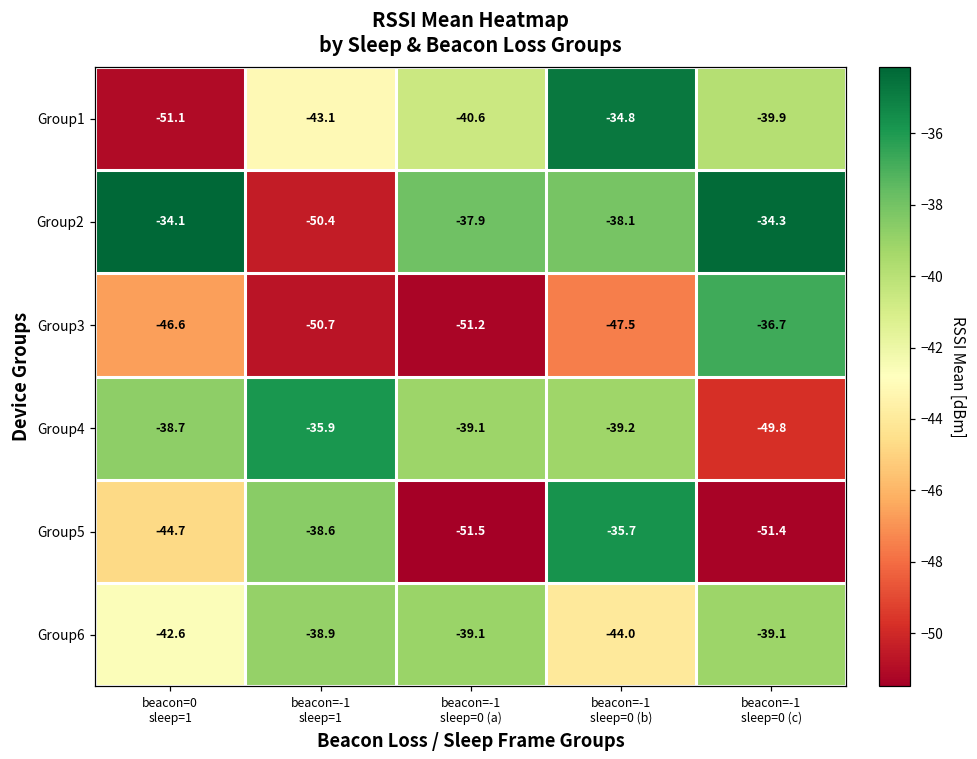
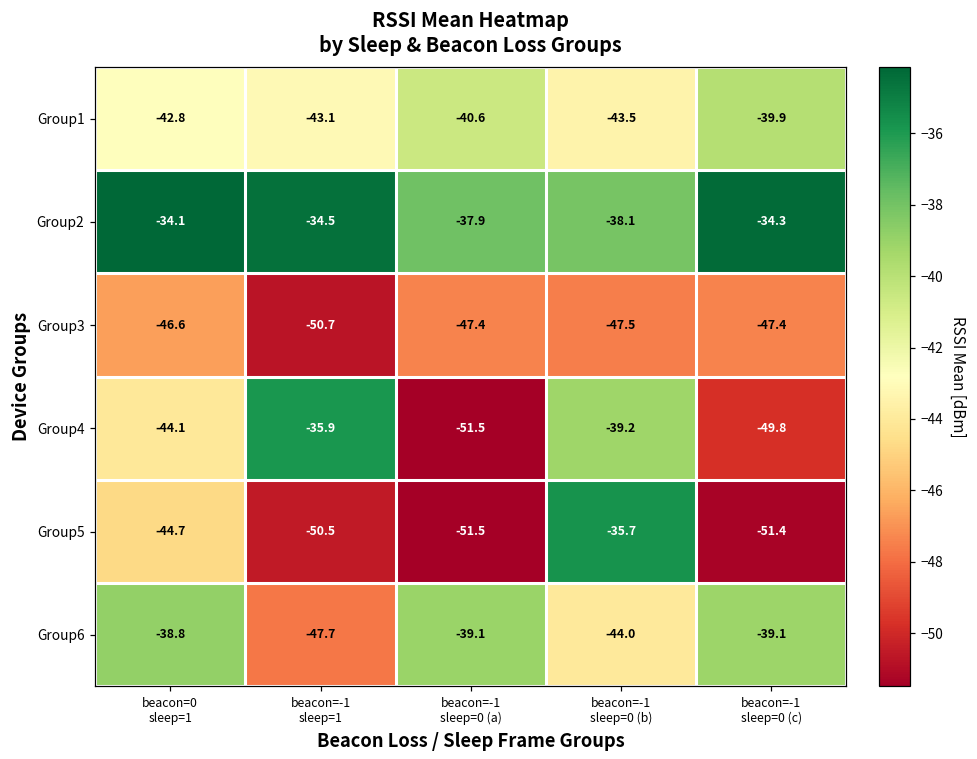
Group1, beacon=0 sleep=1: -51.1 -> -42.8
Group1, beacon=-1 sleep=0 (b): -34.8 -> -43.5
Group2, beacon=-1 sleep=1: -50.4 -> -34.5
Group3, beacon=-1 sleep=0 (a): -51.2 -> -47.4
Group3, beacon=-1 sleep=0 (c): -36.7 -> -47.4
Group4, beacon=0 sleep=1: -38.7 -> -44.1
Group4, beacon=-1 sleep=0 (a): -39.1 -> -51.5
Group5, beacon=-1 sleep=1: -38.6 -> -50.5
Group6, beacon=0 sleep=1: -42.6 -> -38.8
Group6, beacon=-1 sleep=1: -38.9 -> -47.7
